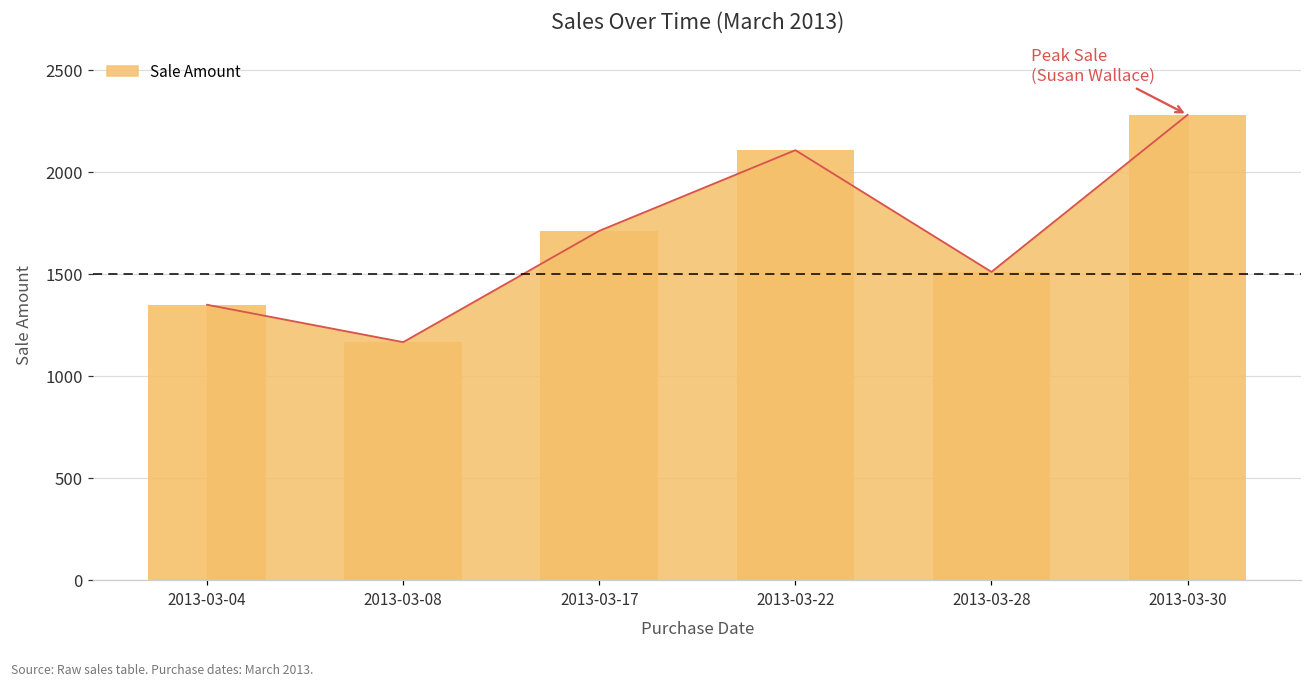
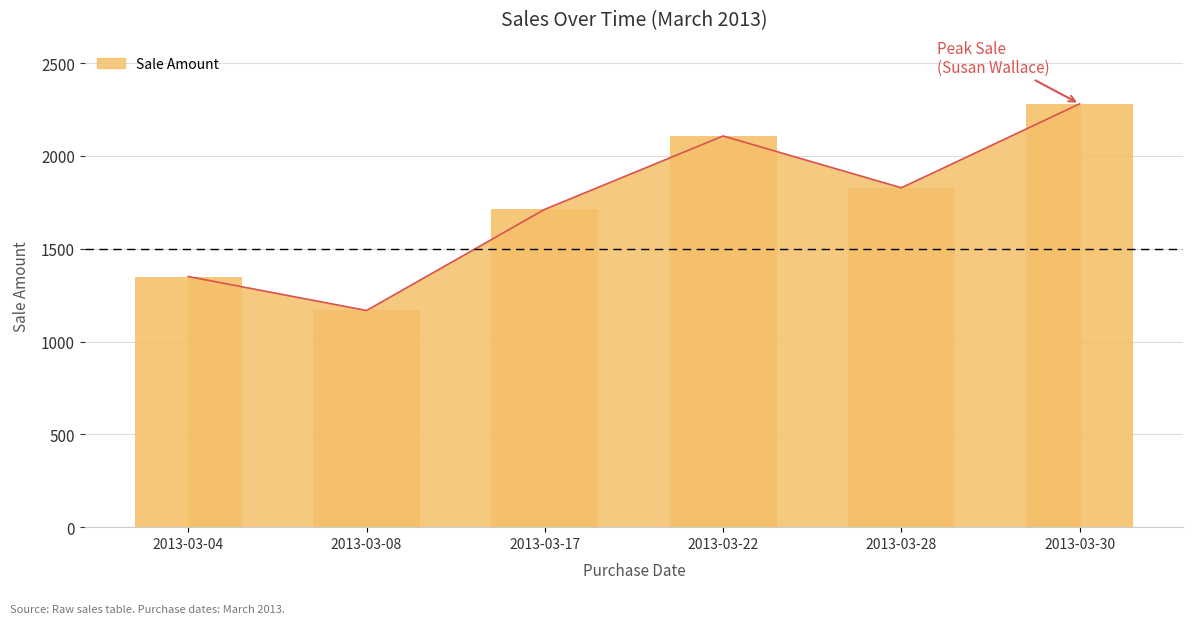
2013-03-28: 1510 -> 1830
